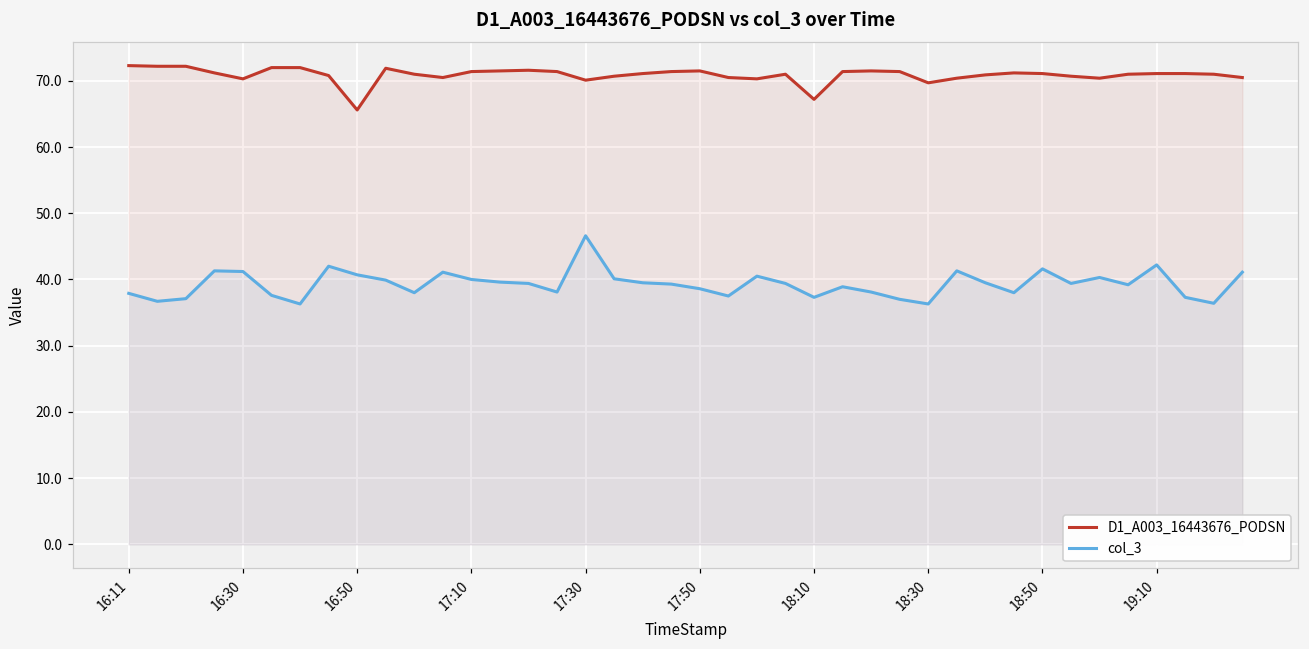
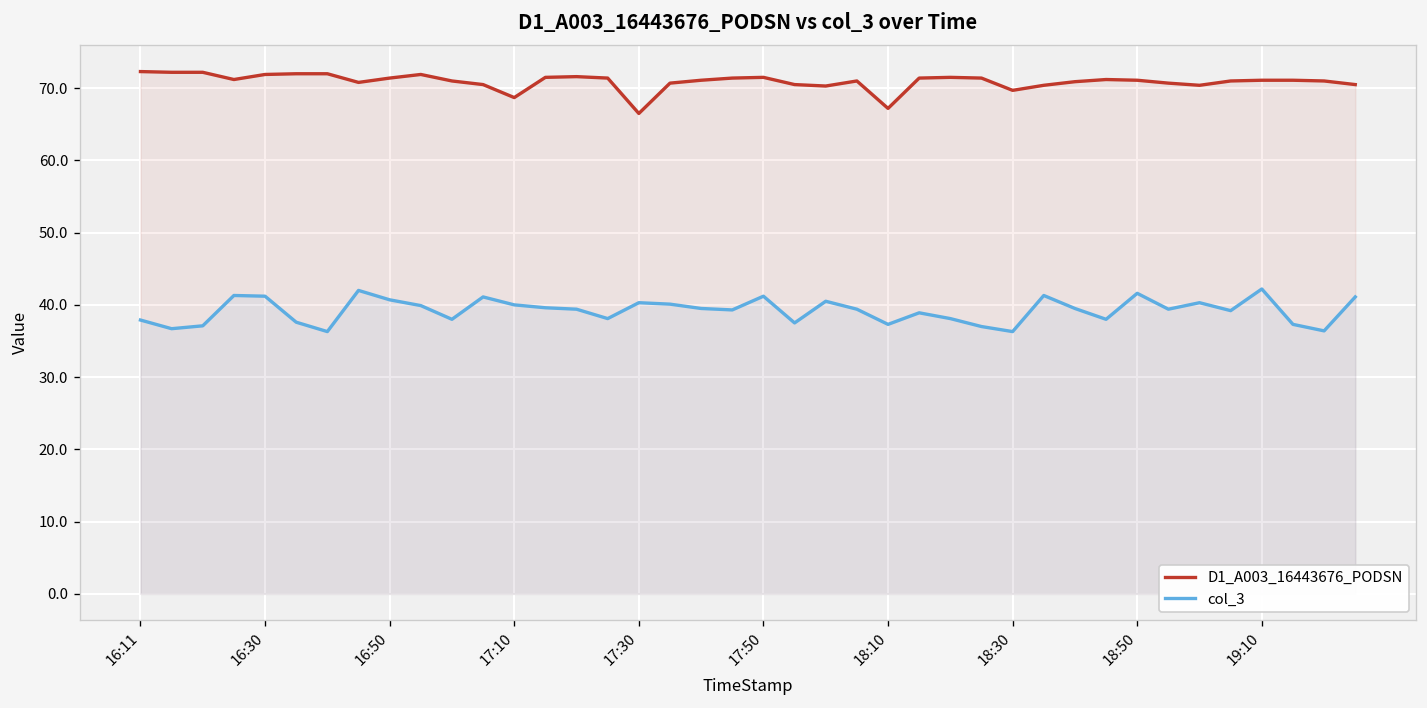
D1_A003_16443676_PODSN, 16:30: 70 -> 72
D1_A003_16443676_PODSN, 16:50: 66 -> 71
D1_A003_16443676_PODSN, 17:10: 71 -> 69
D1_A003_16443676_PODSN, 17:30: 70 -> 67
col_3, 17:30: 47 -> 40
col_3, 17:50: 39 -> 41
